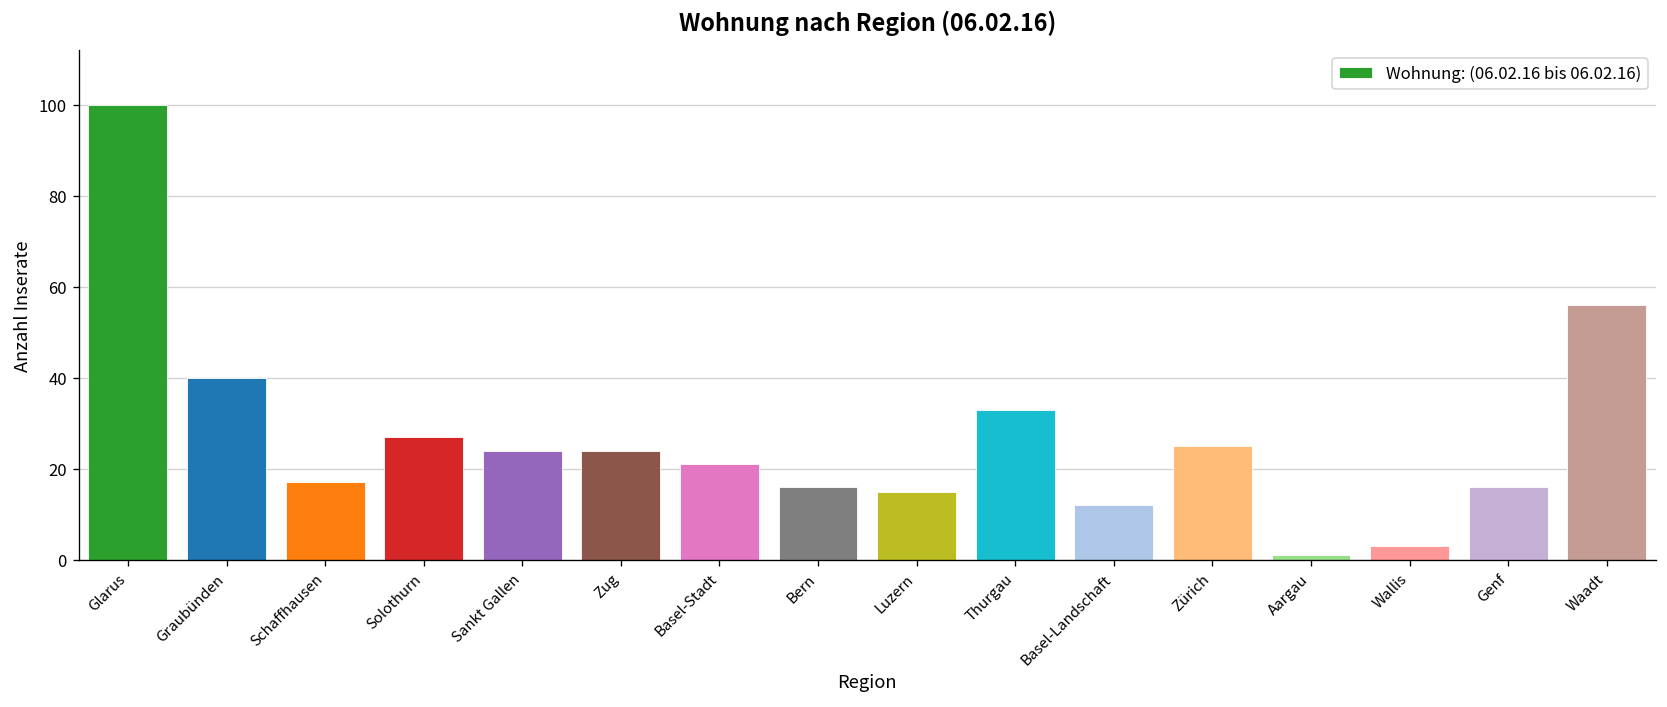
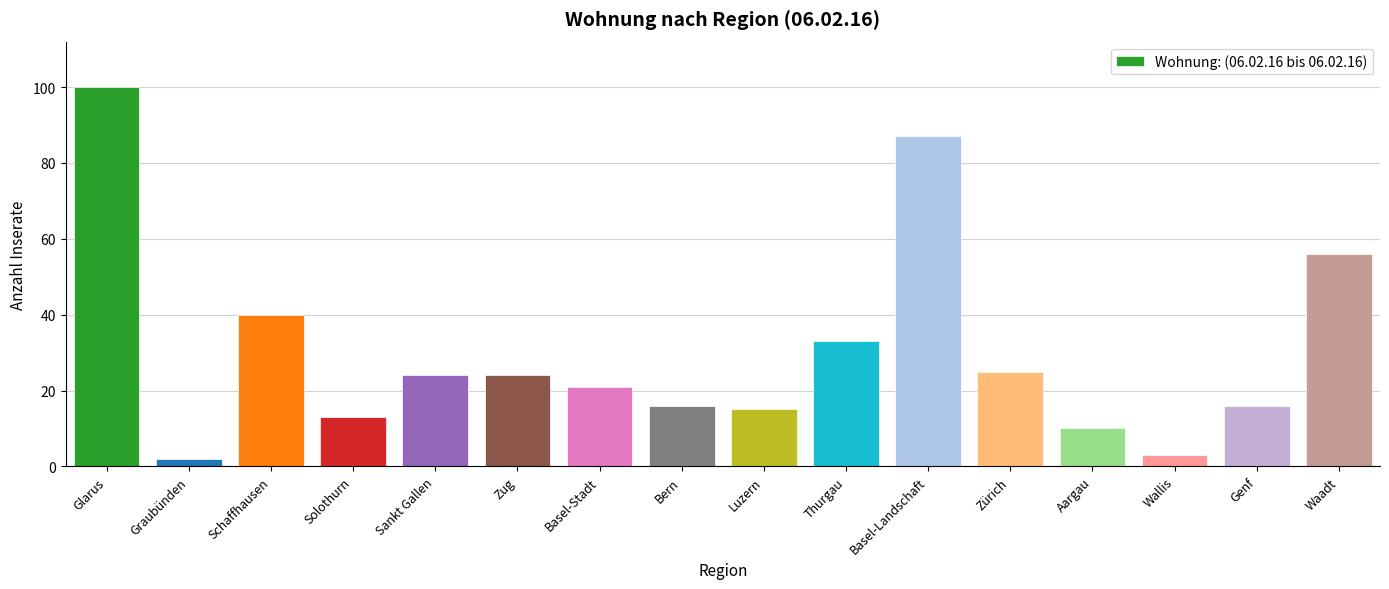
Graubünden: 40 -> 2
Schaffhausen: 17 -> 40
Solothurn: 27 -> 13
Basel-Landschaft: 12 -> 87
Aargau: 1 -> 10
